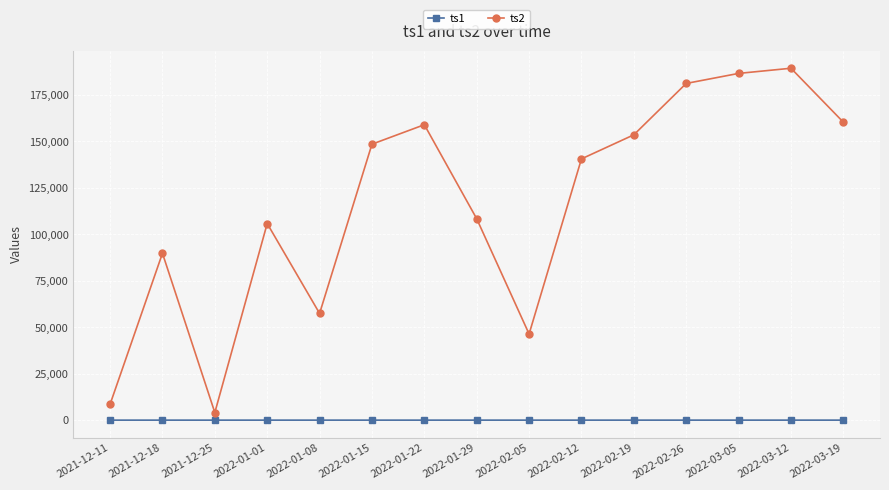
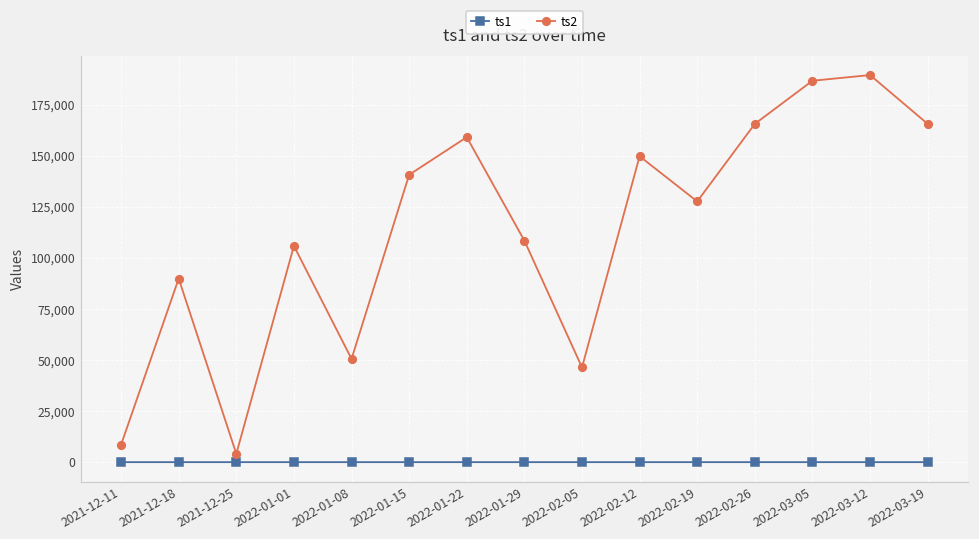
ts2, 2022-01-08: 57,000 -> 51,000
ts2, 2022-01-15: 149,000 -> 141,000
ts2, 2022-02-12: 141,000 -> 150,000
ts2, 2022-02-19: 154,000 -> 128,000
ts2, 2022-02-26: 181,000 -> 166,000
ts2, 2022-03-19: 160,000 -> 166,000
